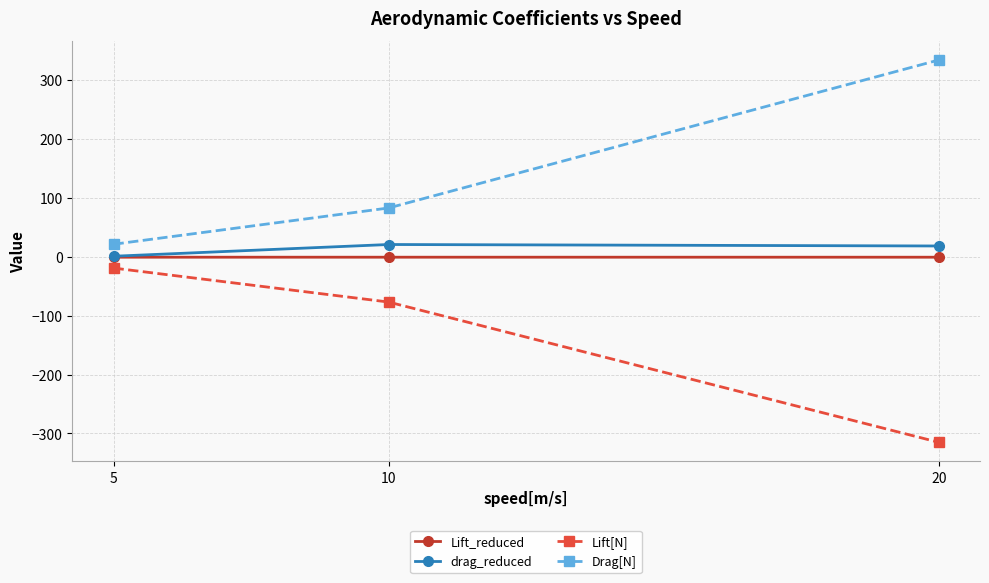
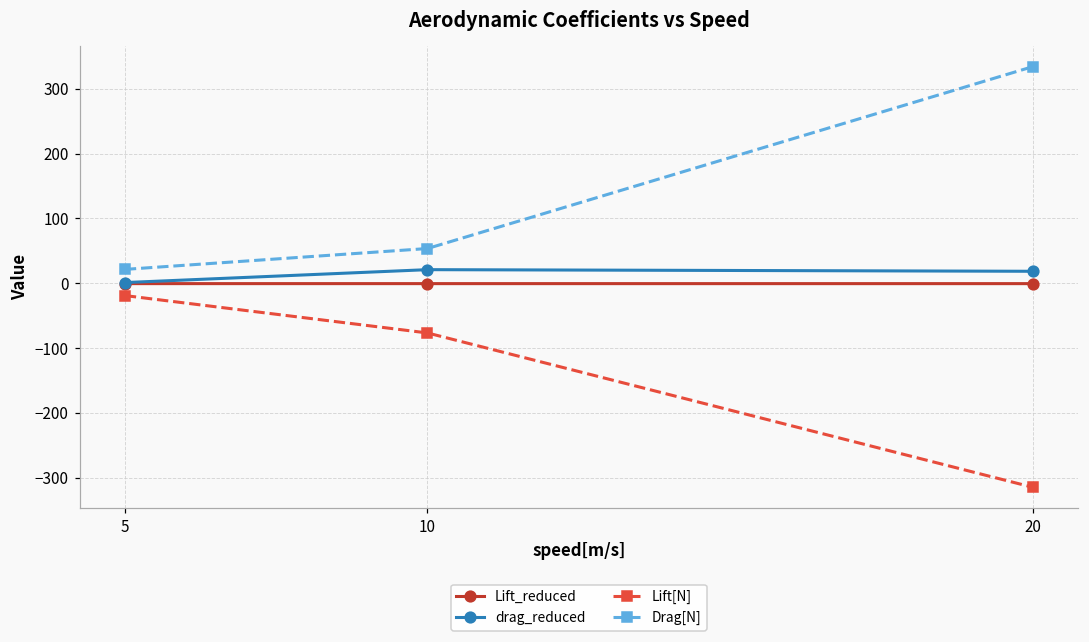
Drag[N], 10: 80 -> 50
